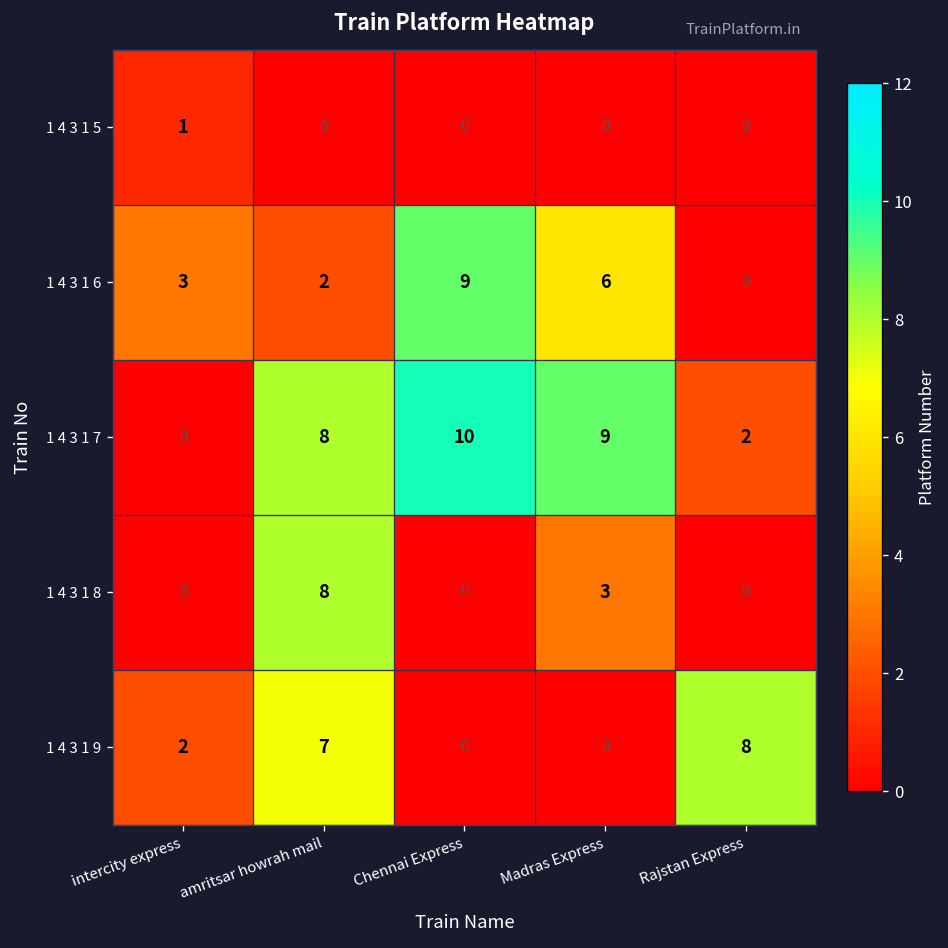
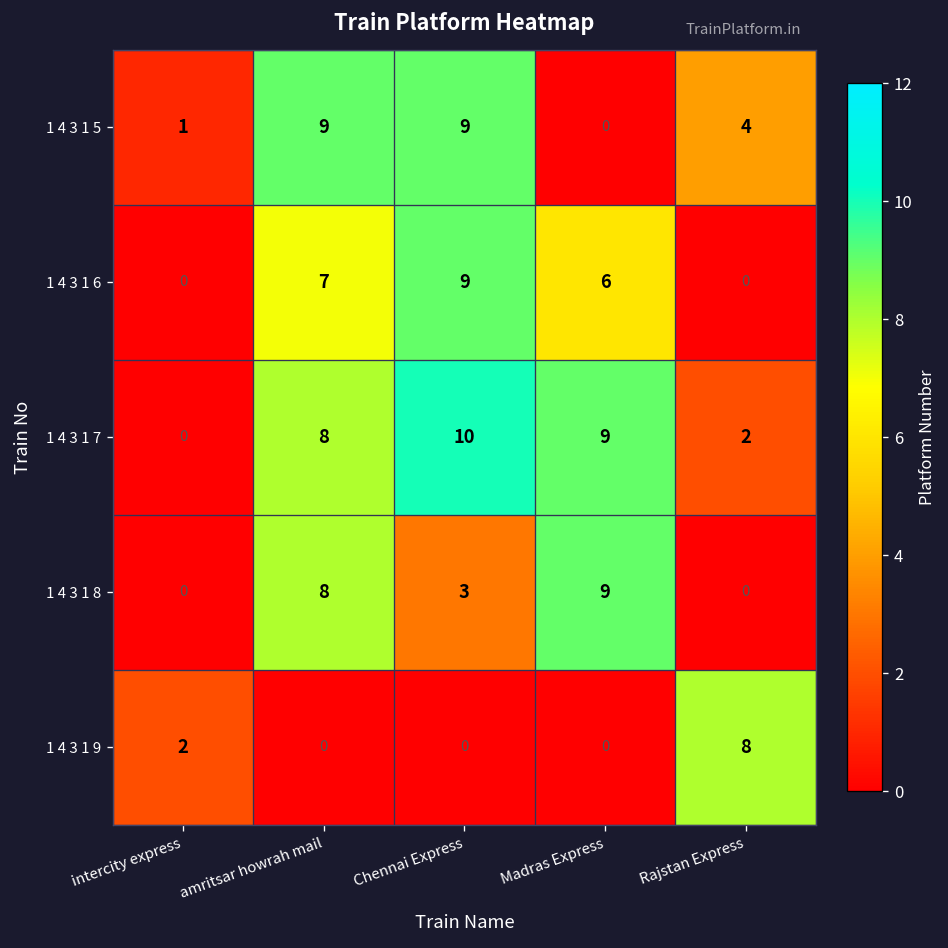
1 4 3 1 5, amritsar howrah mail: 0 -> 9
1 4 3 1 5, Chennai Express: 0 -> 9
1 4 3 1 5, Rajstan Express: 0 -> 4
1 4 3 1 6, intercity express: 3 -> 0
1 4 3 1 6, amritsar howrah mail: 2 -> 7
1 4 3 1 8, Chennai Express: 0 -> 3
1 4 3 1 8, Madras Express: 3 -> 9
1 4 3 1 9, amritsar howrah mail: 7 -> 0
